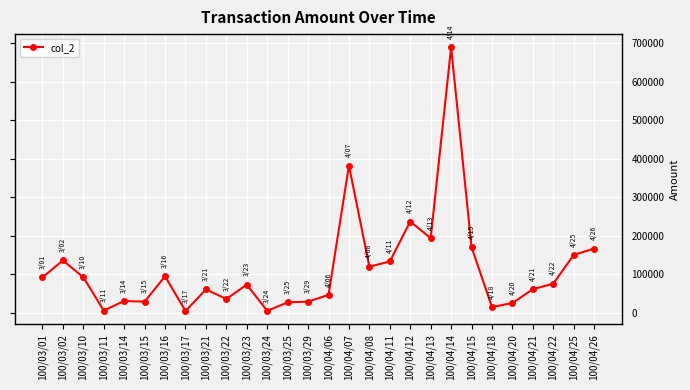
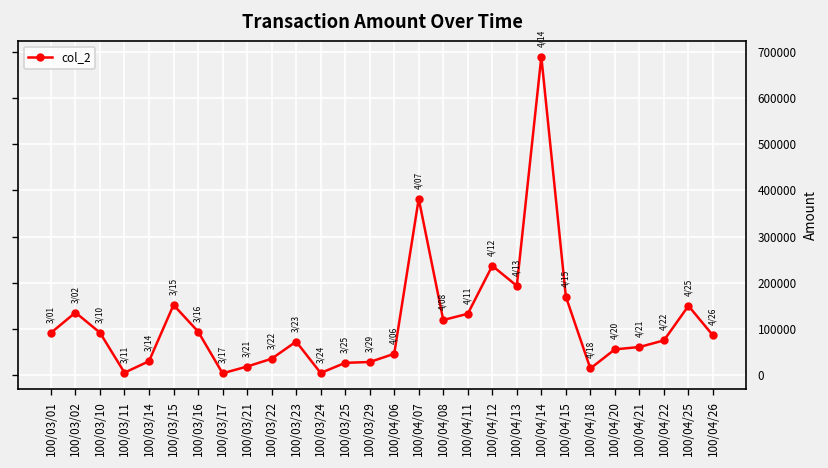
100/03/15: 30000 -> 150000
100/03/21: 60000 -> 20000
100/04/20: 30000 -> 60000
100/04/26: 170000 -> 90000
